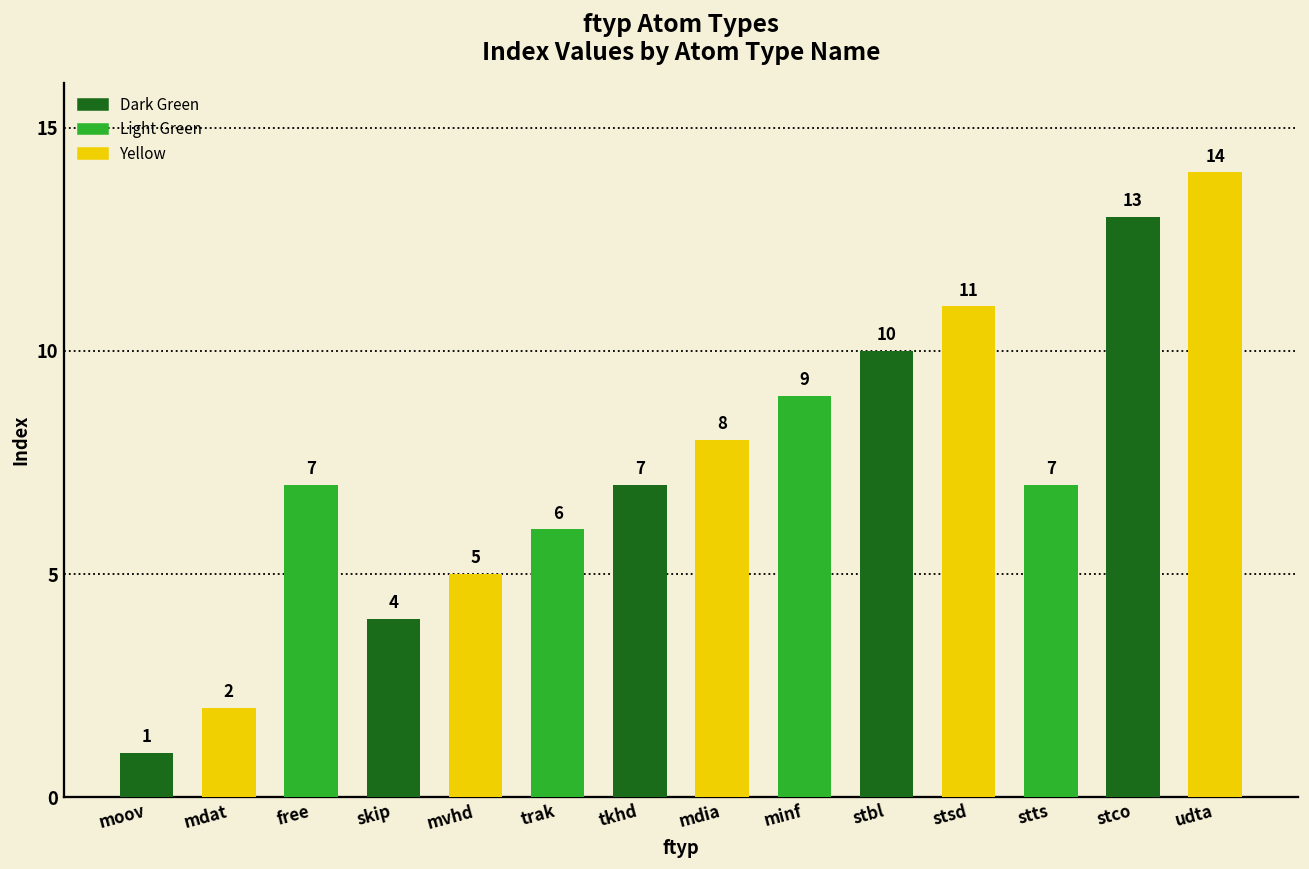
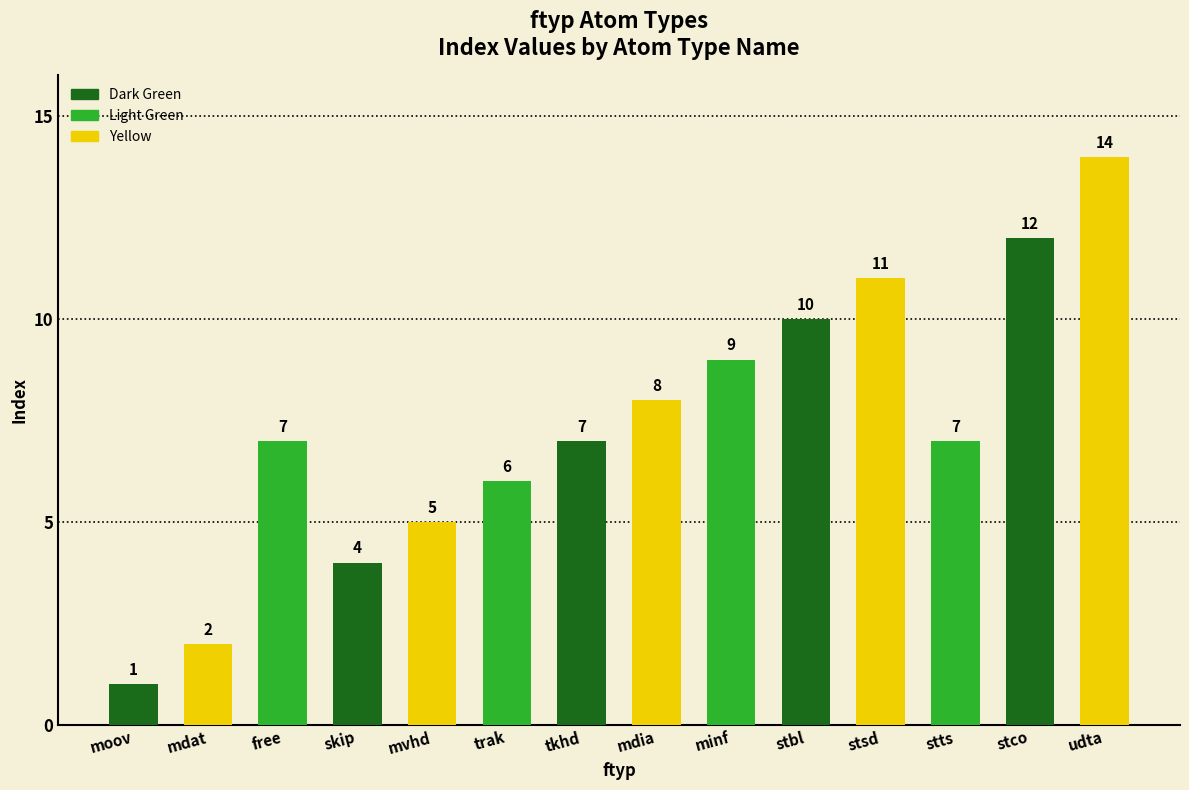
stco: 13 -> 12
